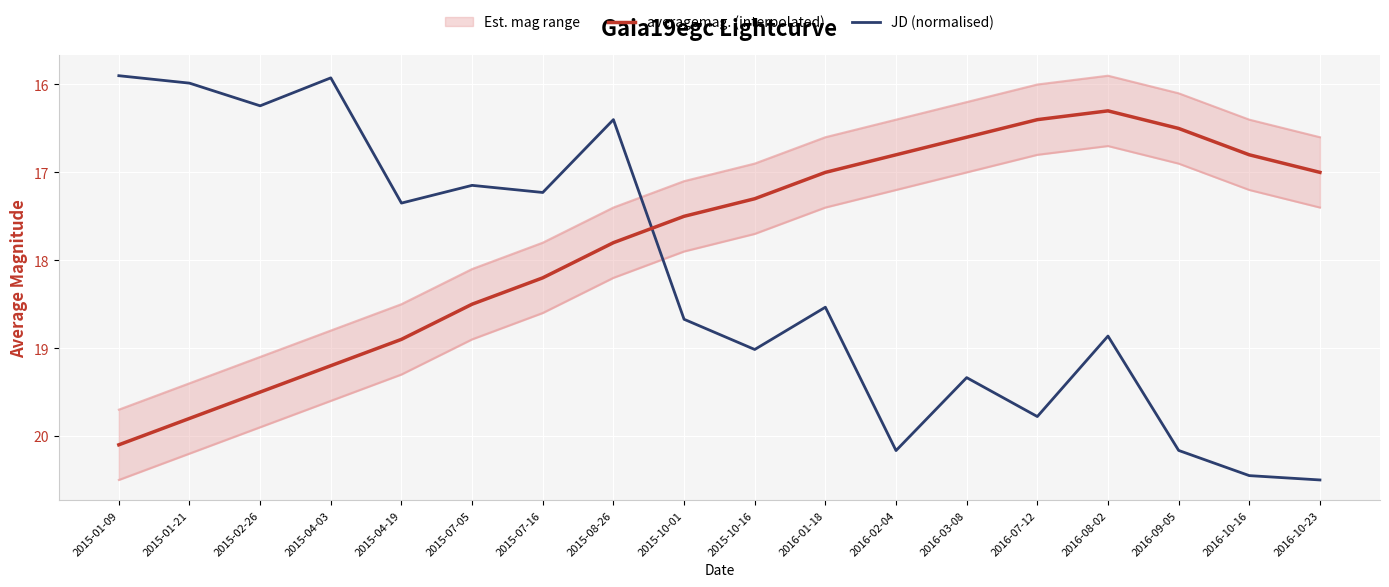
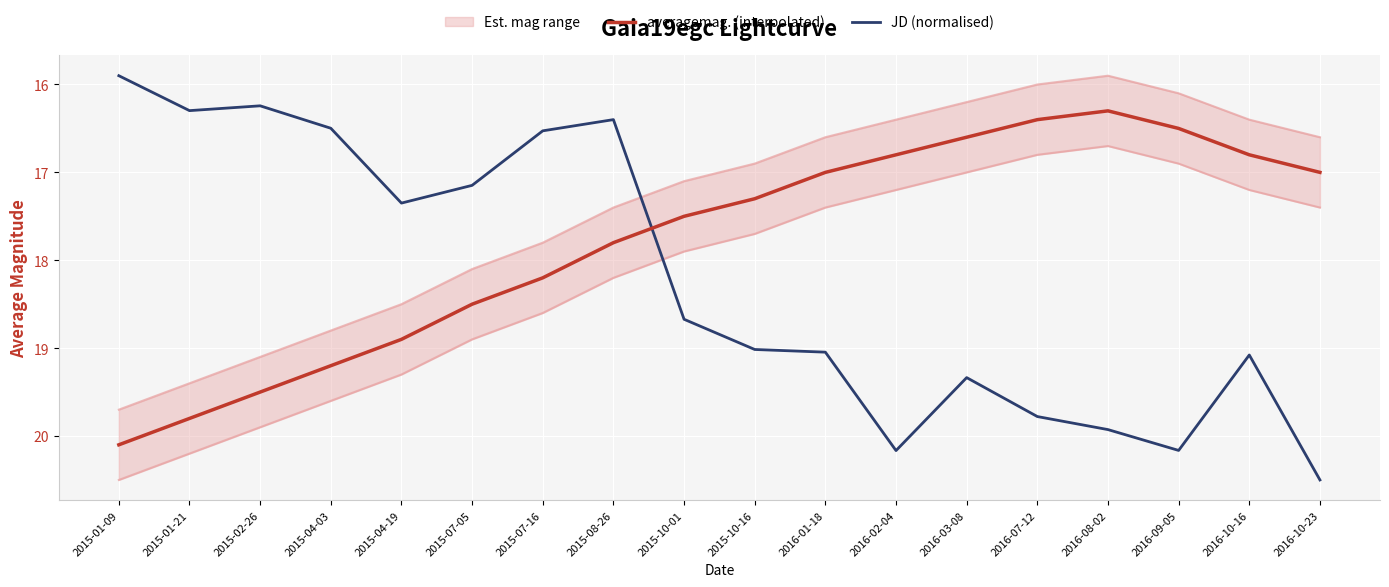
JD (normalised), 2015-01-21: 16.0 -> 16.3
JD (normalised), 2015-04-03: 15.9 -> 16.5
JD (normalised), 2015-07-16: 17.2 -> 16.5
JD (normalised), 2016-01-18: 18.5 -> 19.0
JD (normalised), 2016-08-02: 18.9 -> 19.9
JD (normalised), 2016-10-16: 20.5 -> 19.1
